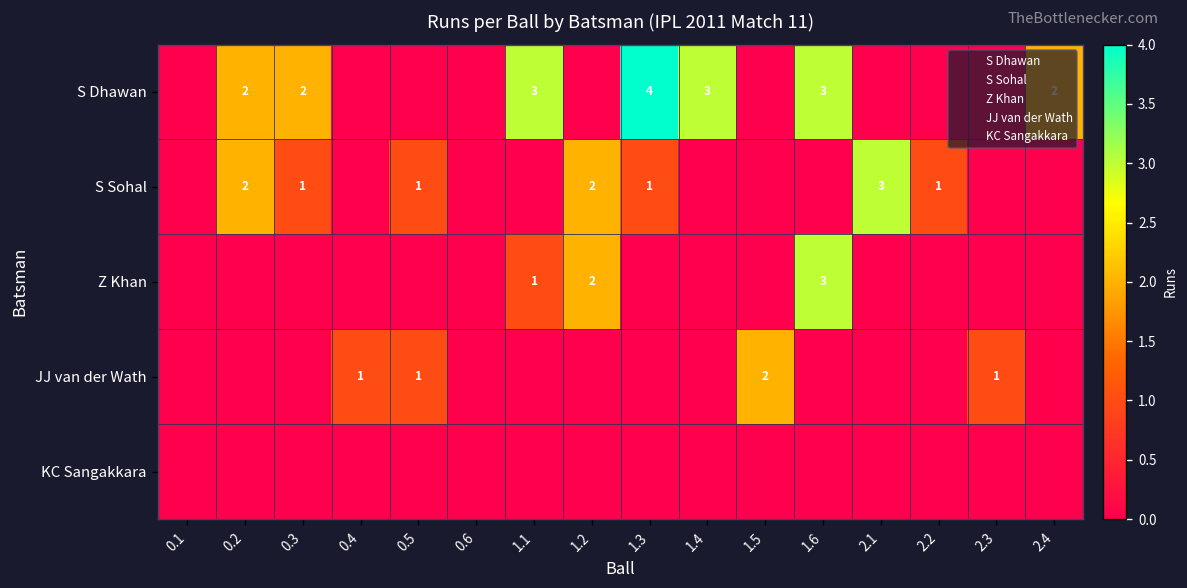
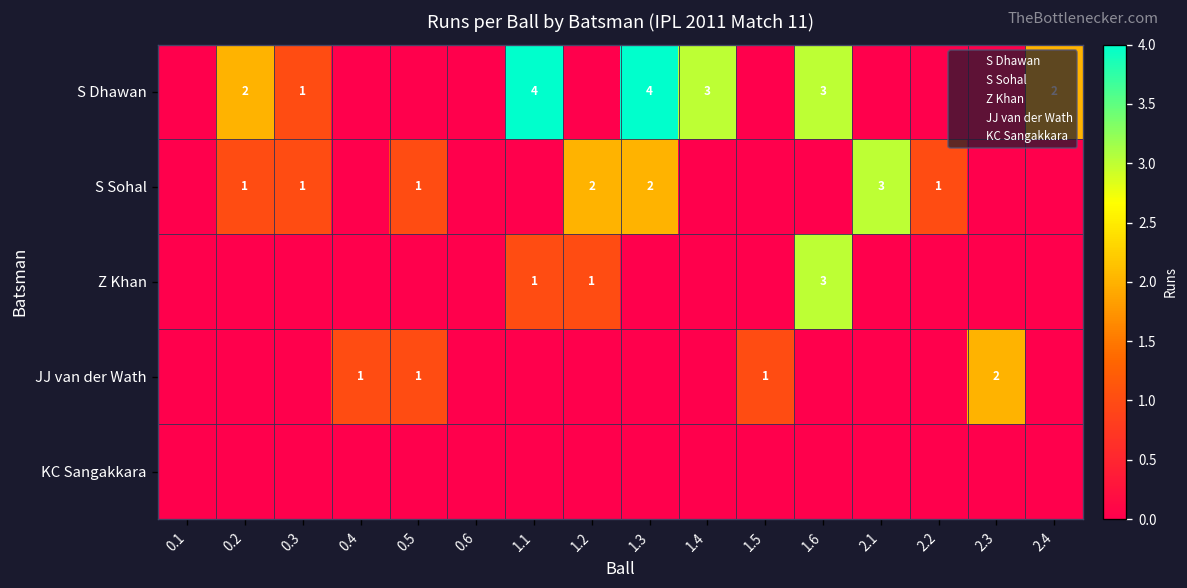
S Dhawan, 0.3: 2 -> 1
S Dhawan, 1.1: 3 -> 4
S Sohal, 0.2: 2 -> 1
S Sohal, 1.3: 1 -> 2
Z Khan, 1.2: 2 -> 1
JJ van der Wath, 1.5: 2 -> 1
JJ van der Wath, 2.3: 1 -> 2
